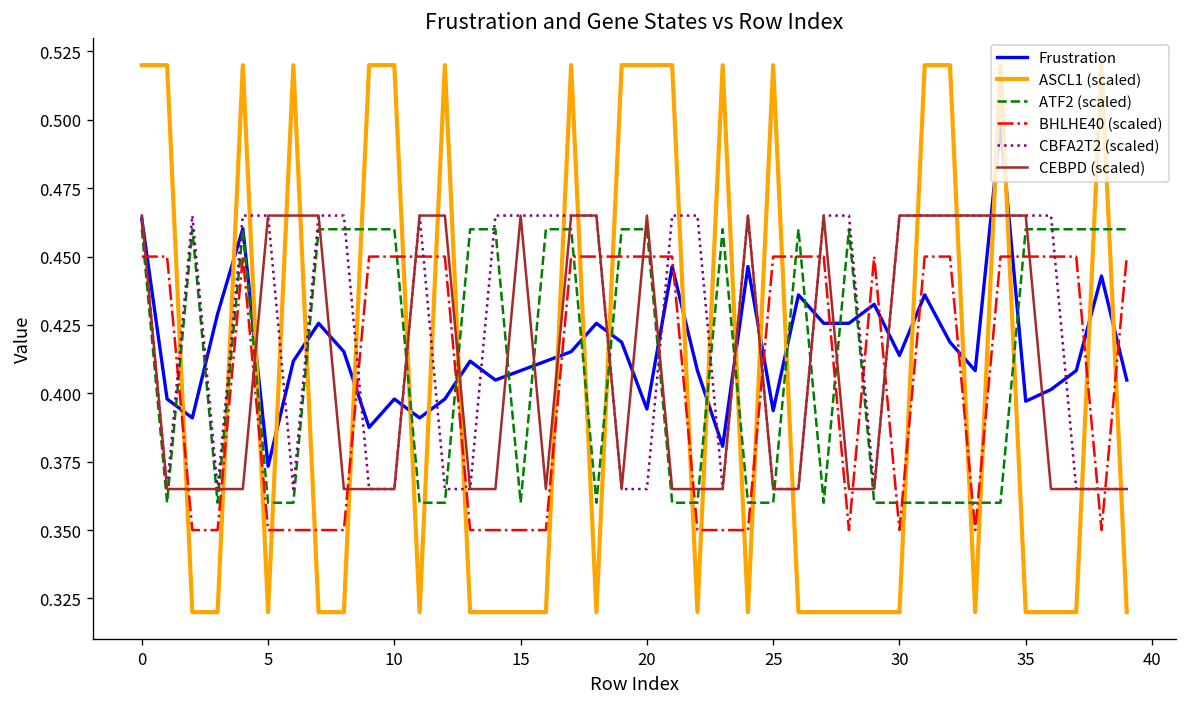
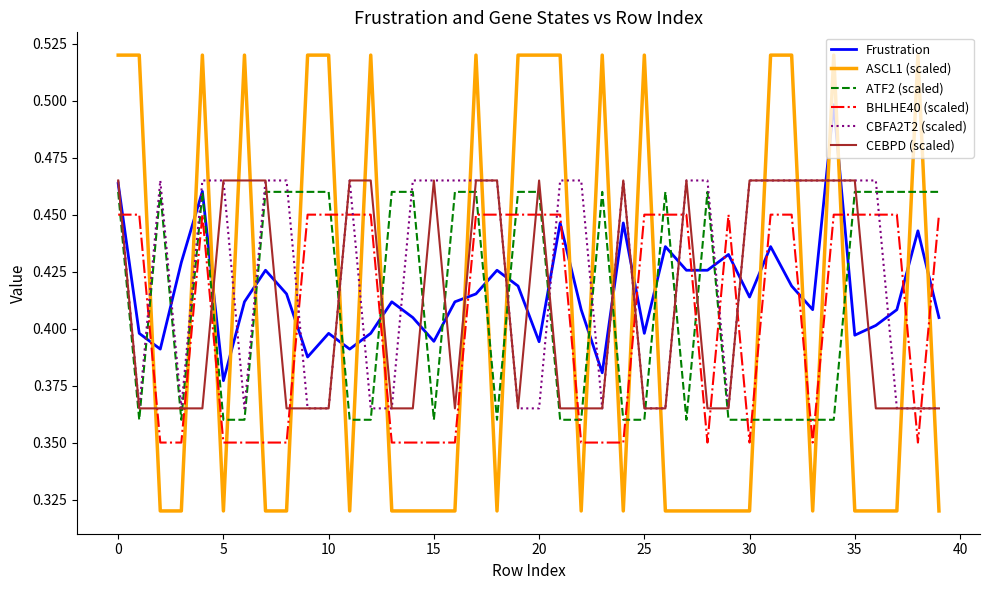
Frustration, 5: 0.373 -> 0.377
Frustration, 15: 0.408 -> 0.394
Frustration, 25: 0.394 -> 0.398
